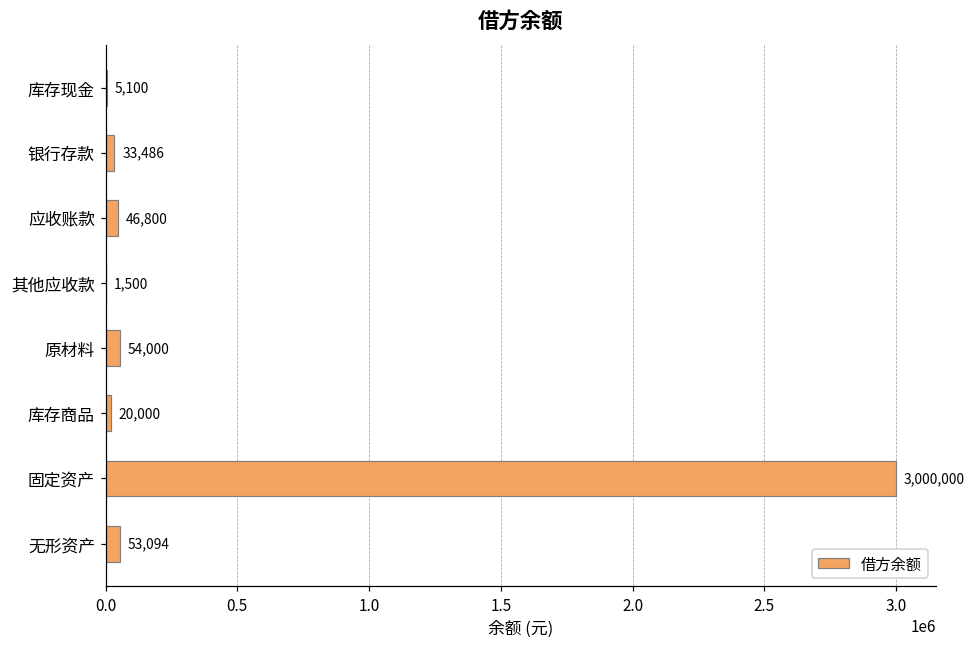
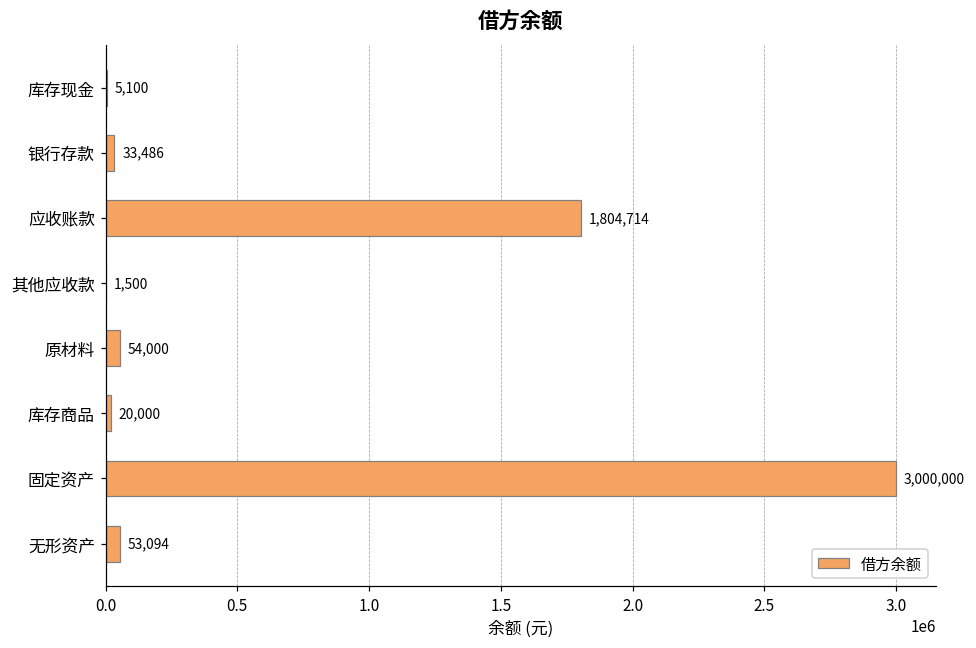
应收账款: 46,800 -> 1,804,714
